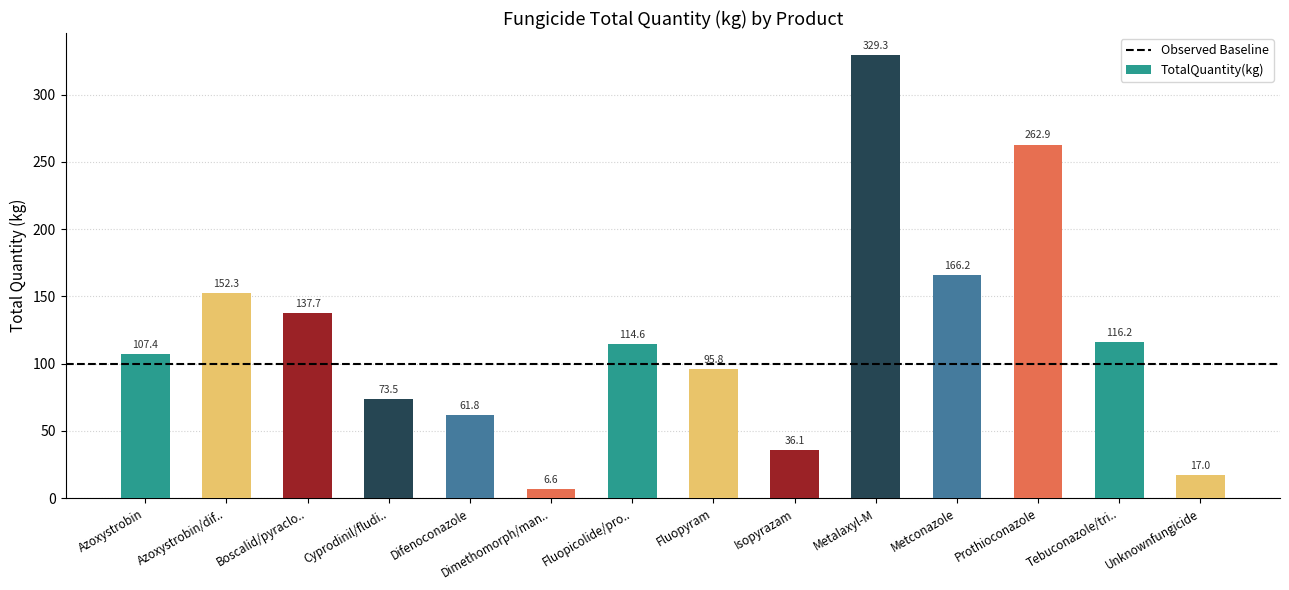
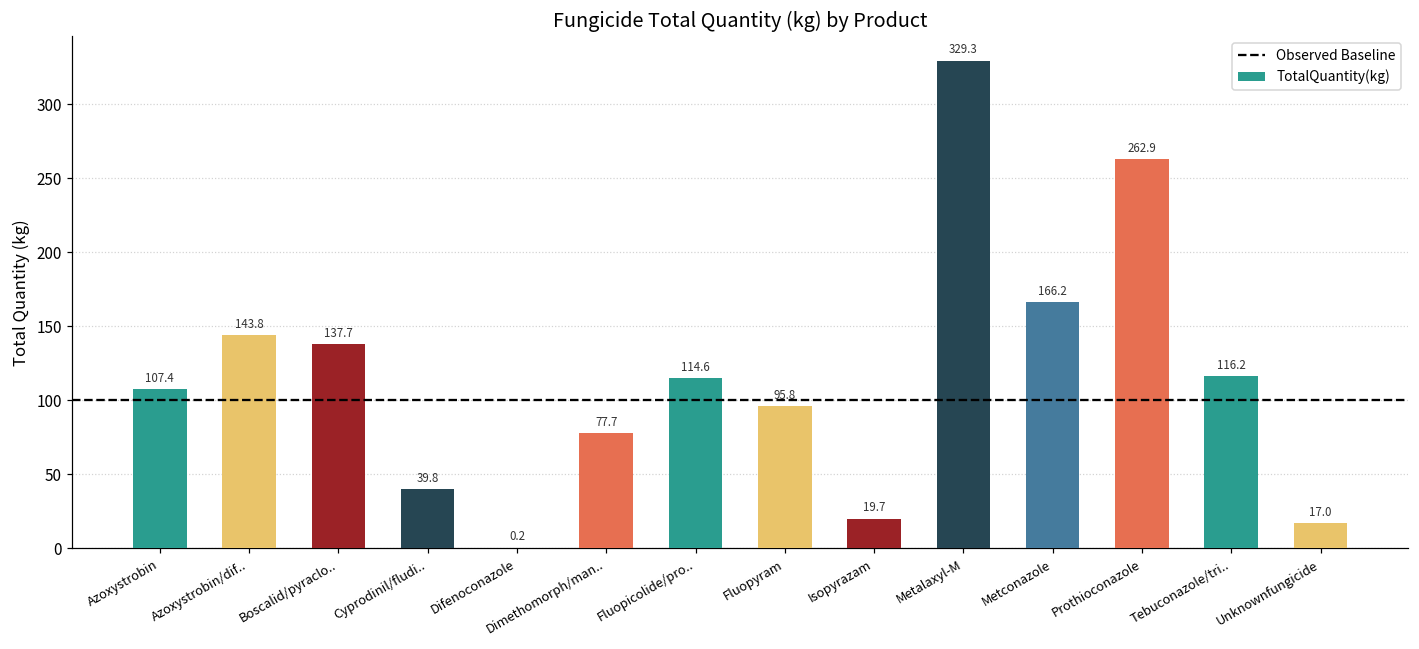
Azoxystrobin/dif..: 152.3 -> 143.8
Cyprodinil/fludi..: 73.5 -> 39.8
Difenoconazole: 61.8 -> 0.2
Dimethomorph/man..: 6.6 -> 77.7
Isopyrazam: 36.1 -> 19.7
